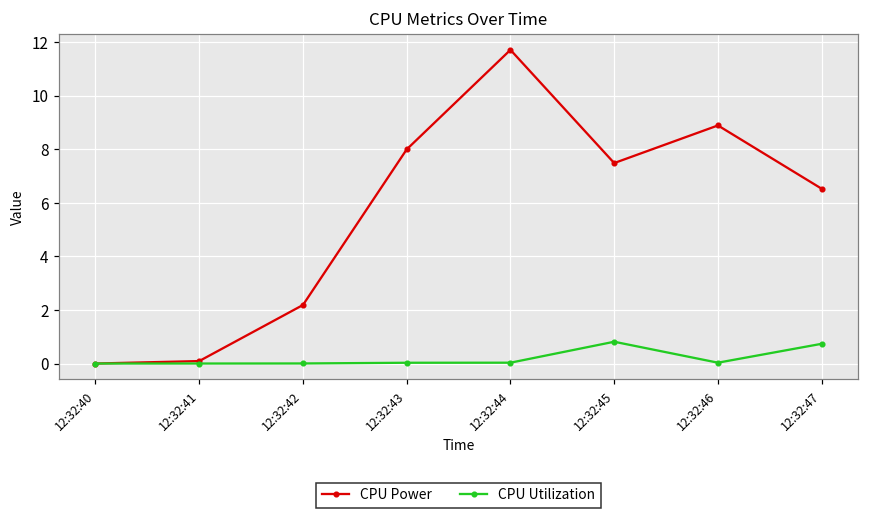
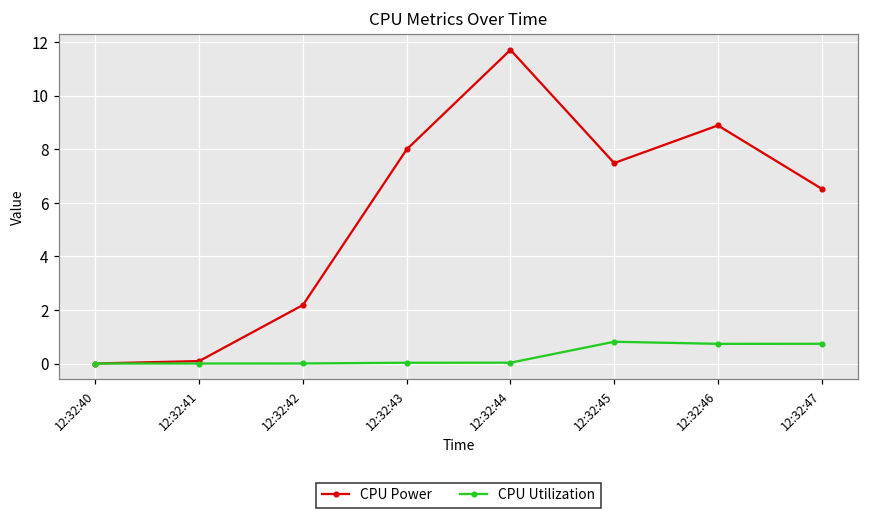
CPU Utilization, 12:32:46: 0.0 -> 0.7
